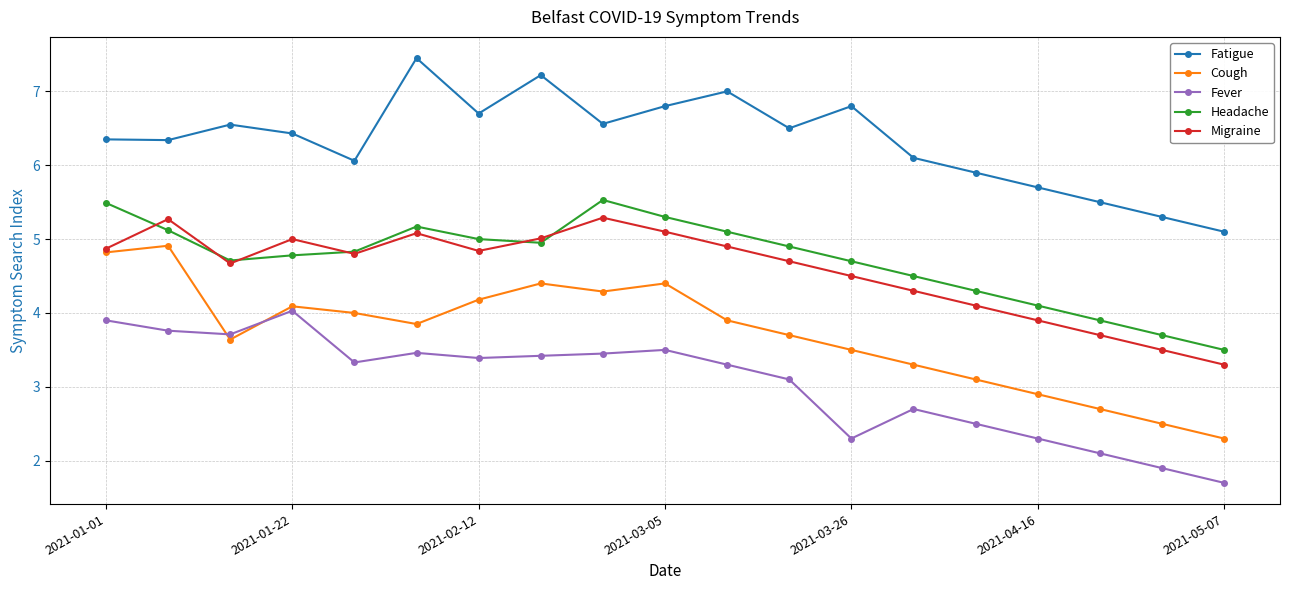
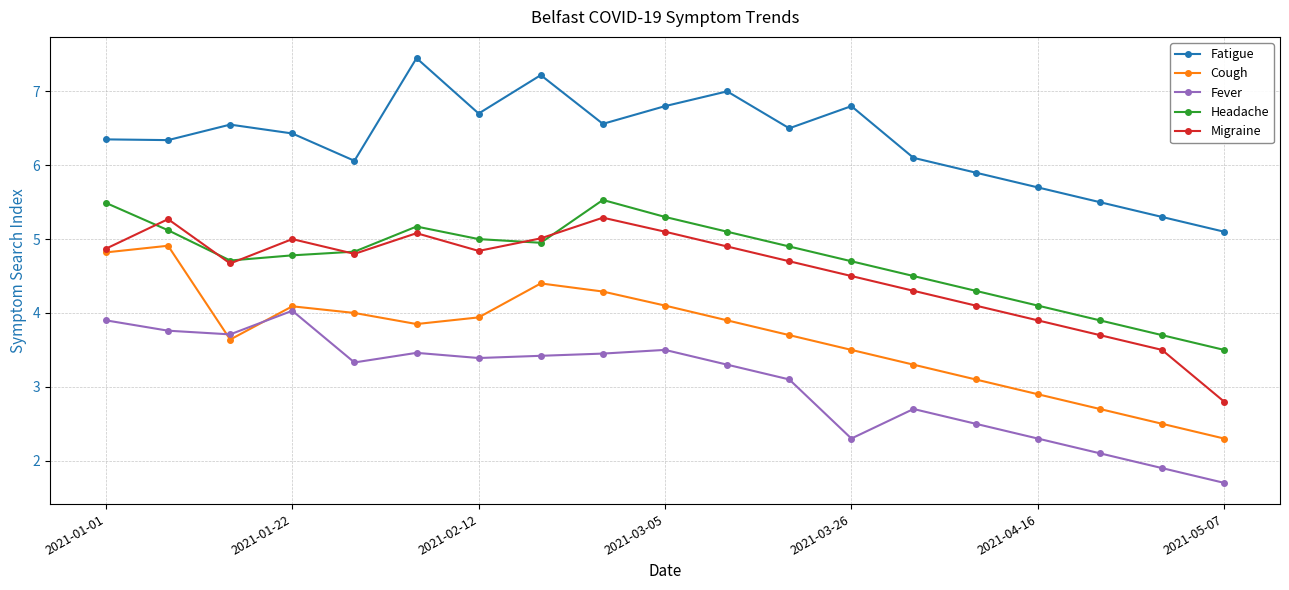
Cough, 2021-02-12: 4.2 -> 3.9
Cough, 2021-03-05: 4.4 -> 4.1
Migraine, 2021-05-07: 3.3 -> 2.8
